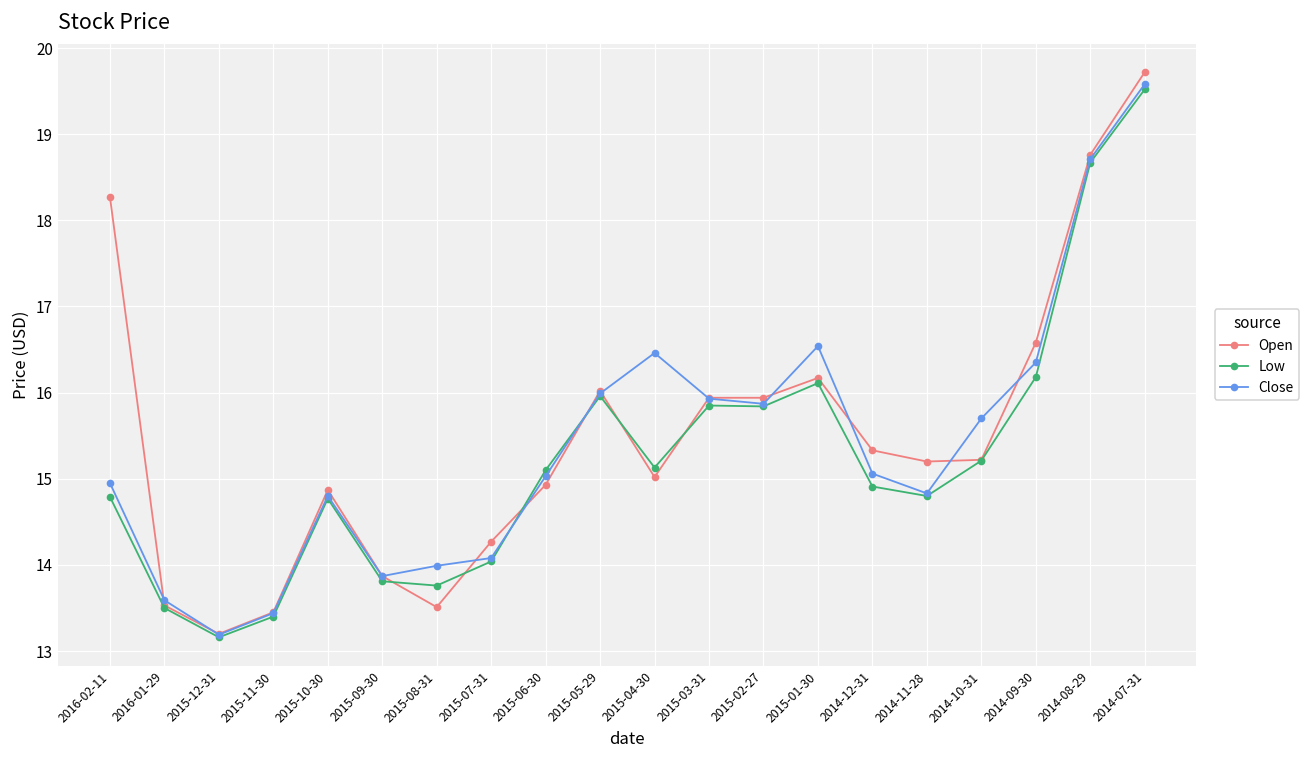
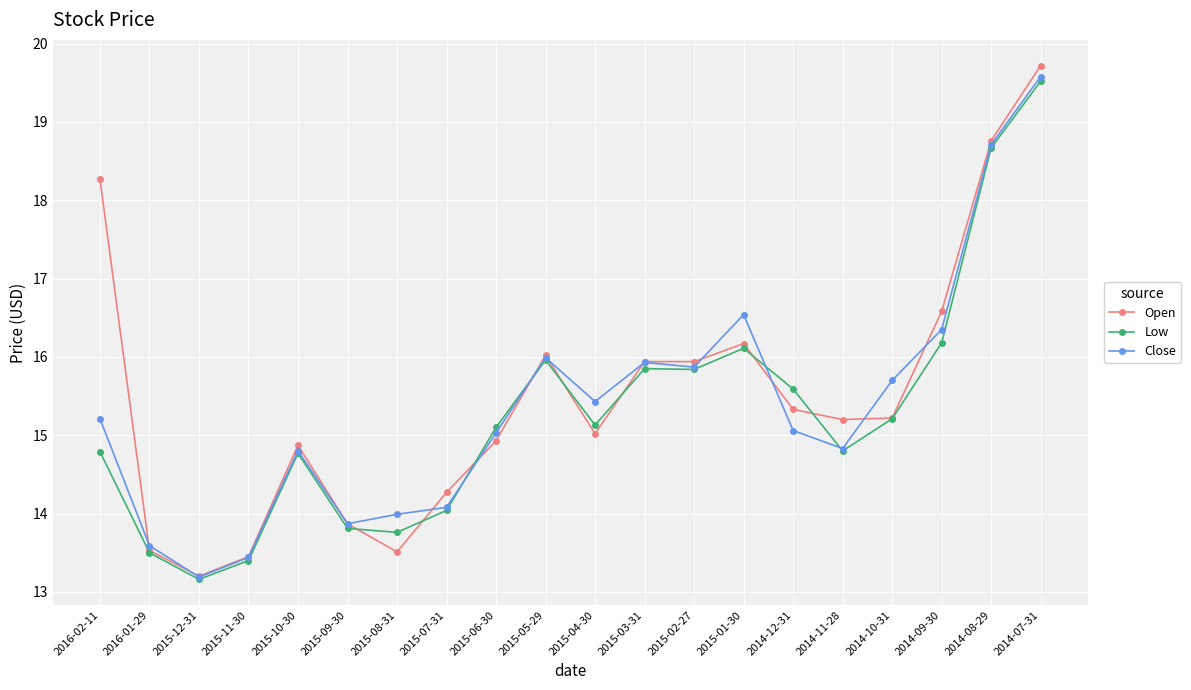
Close, 2016-02-11: 15.0 -> 15.2
Close, 2015-04-30: 16.5 -> 15.4
Low, 2014-12-31: 14.9 -> 15.6
